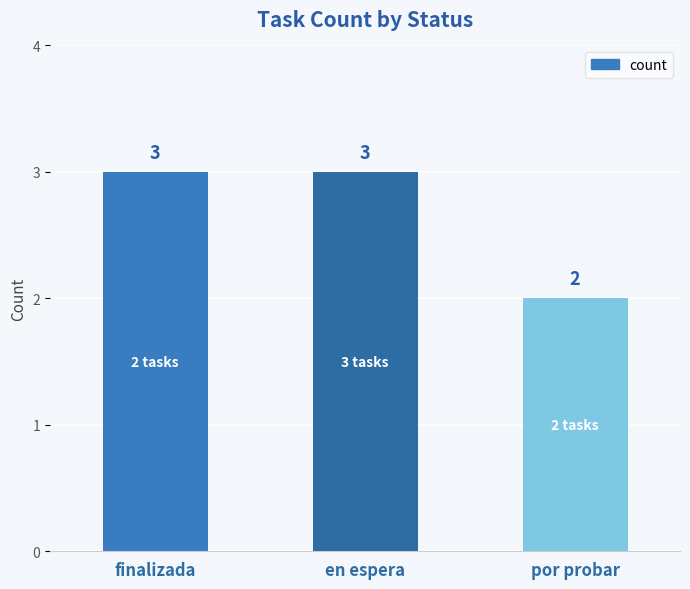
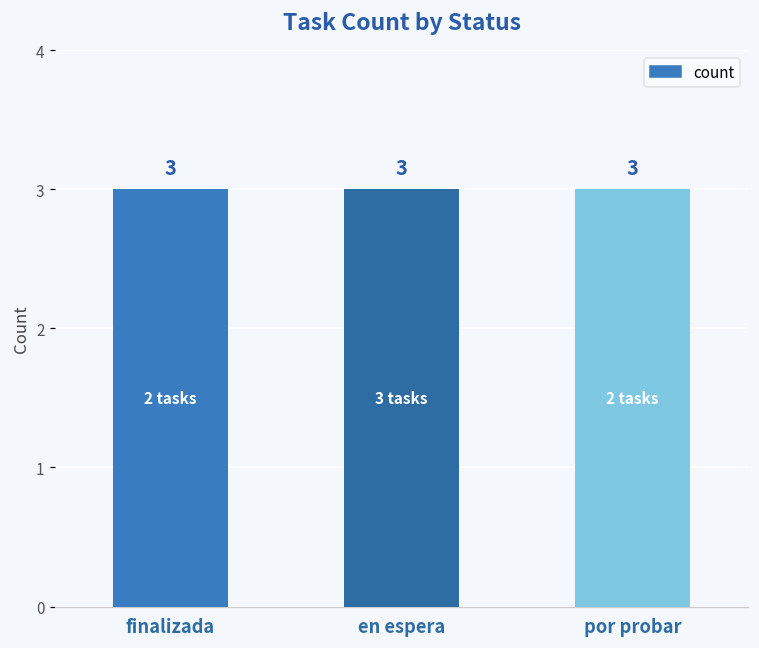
por probar: 2 -> 3
